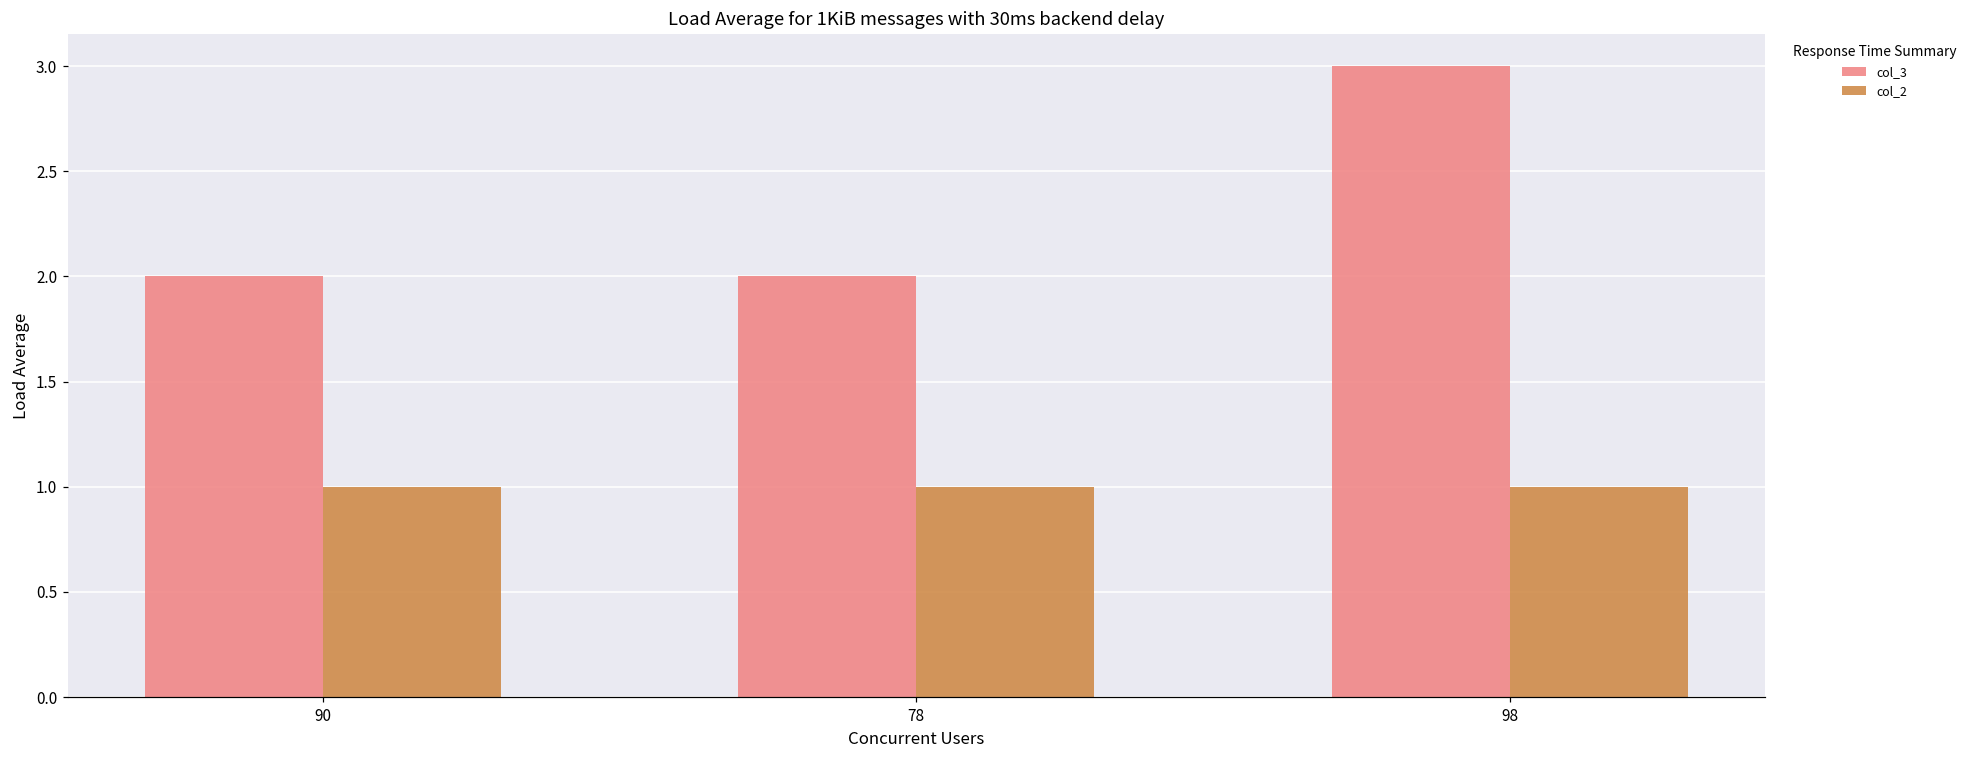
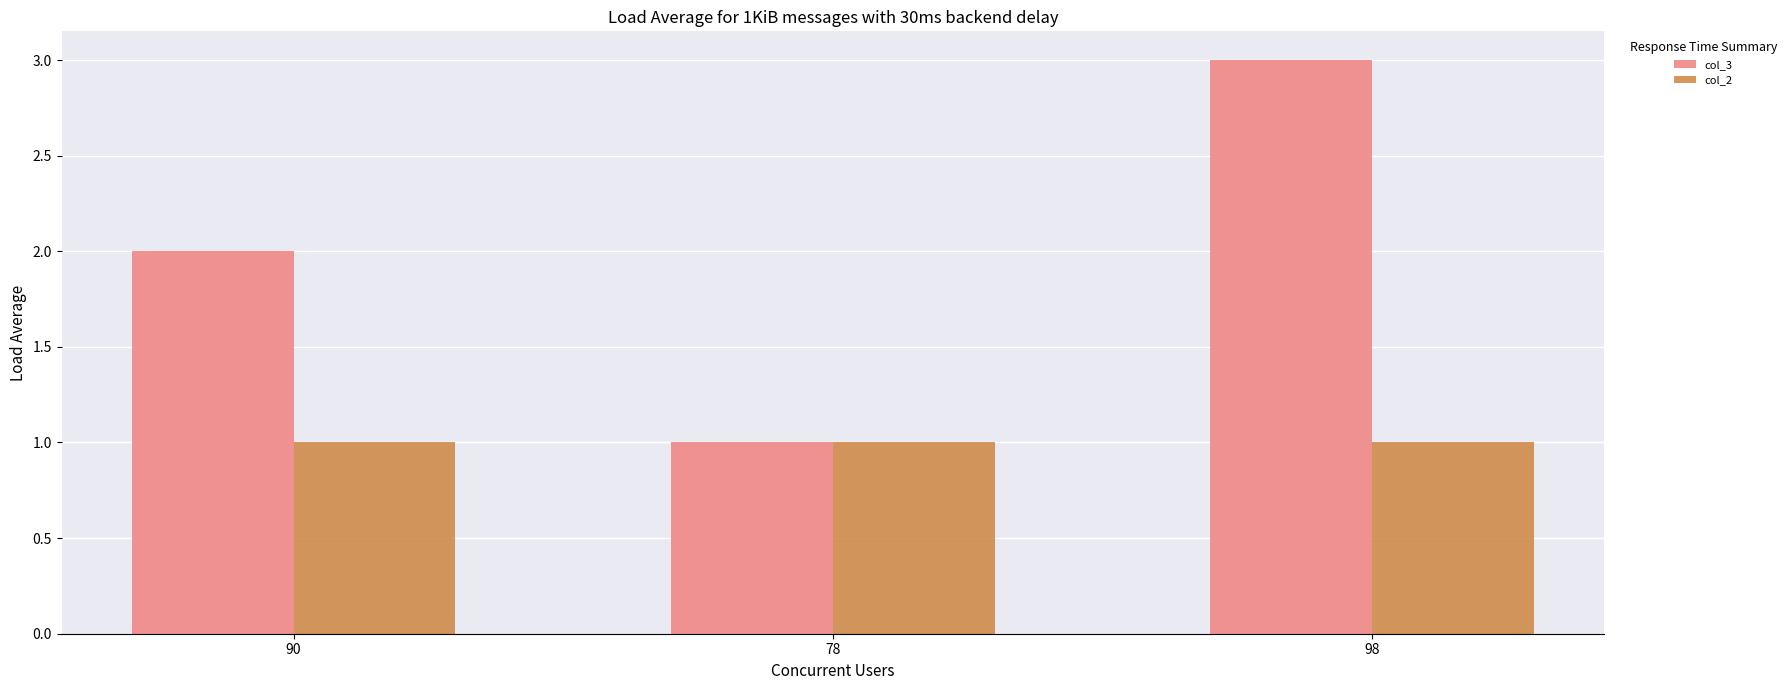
col_3, 78: 2 -> 1
